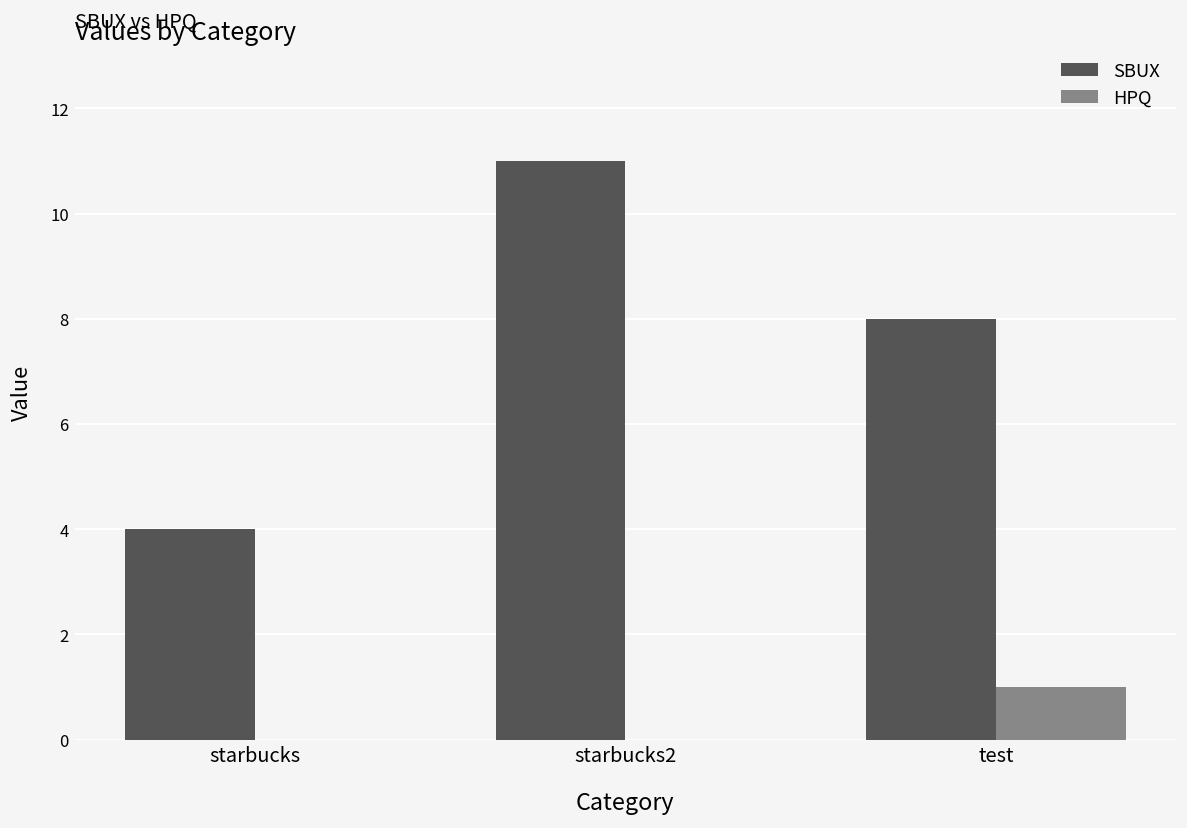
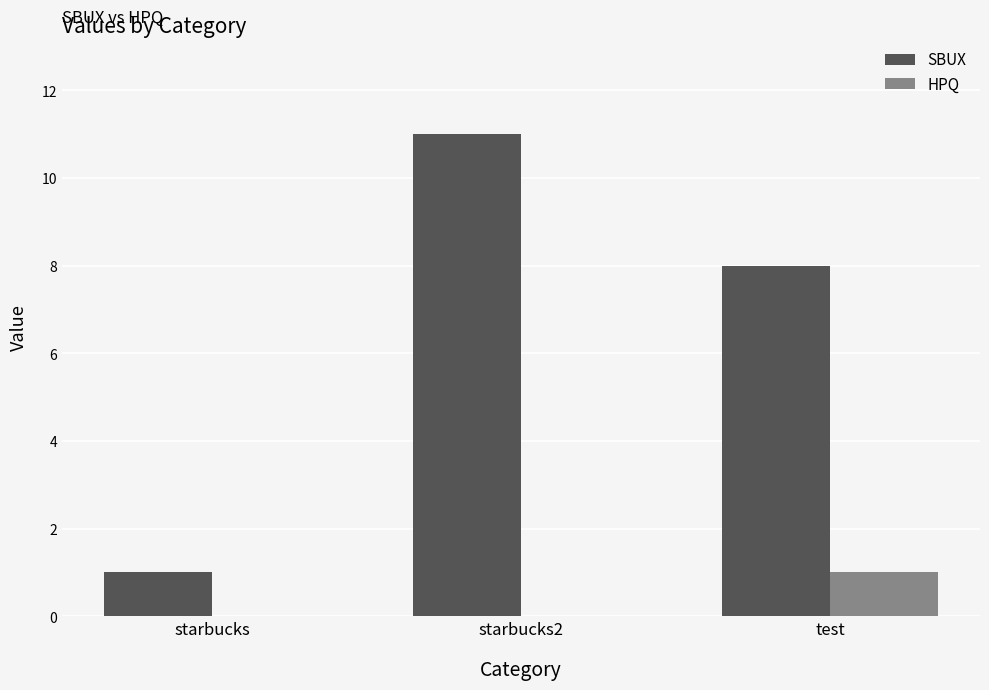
SBUX, starbucks: 4 -> 1
